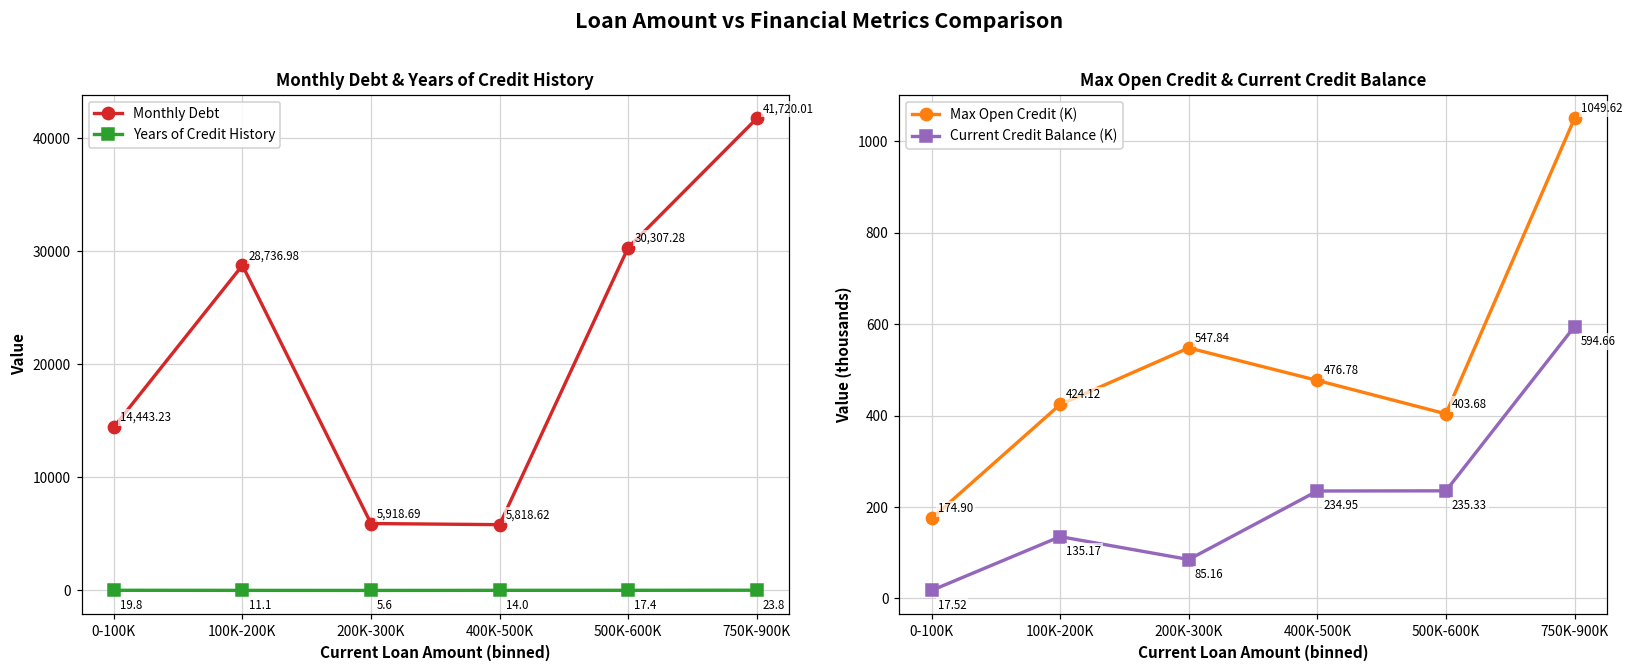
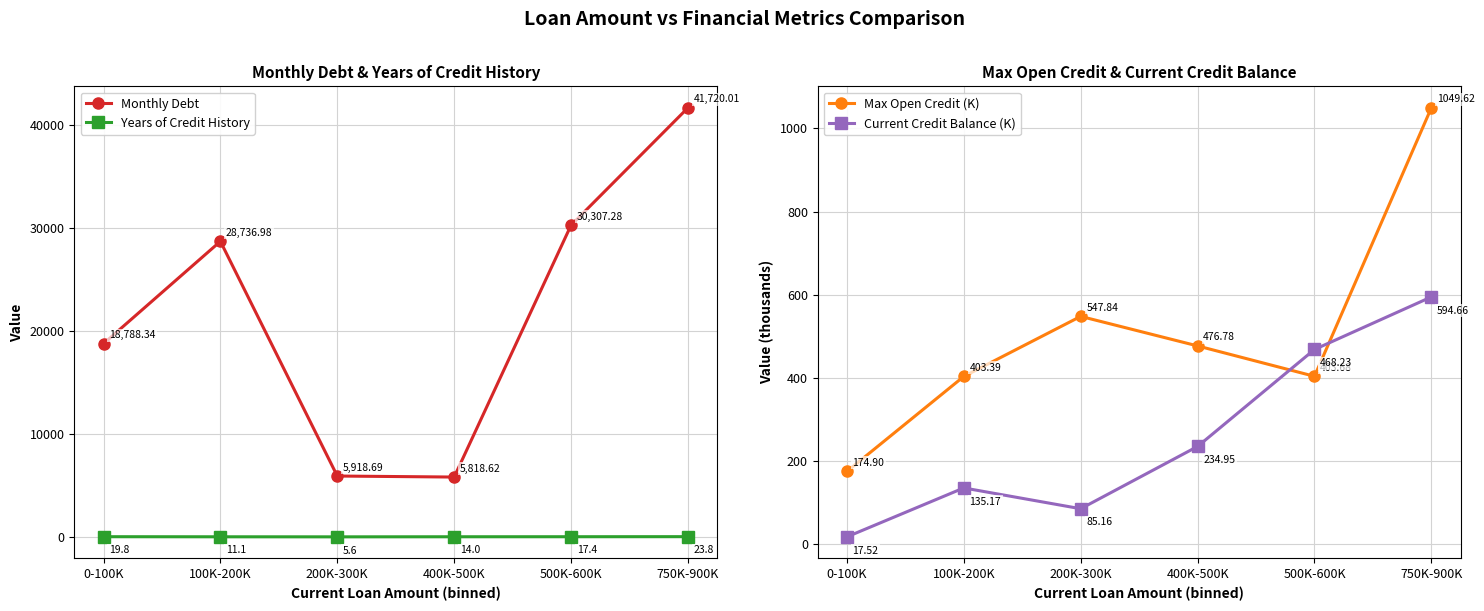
Monthly Debt & Years of Credit History, Monthly Debt, 0-100K: 14,443.23 -> 18,788.34
Max Open Credit & Current Credit Balance, Max Open Credit (K), 100K-200K: 424.12 -> 403.39
Max Open Credit & Current Credit Balance, Current Credit Balance (K), 500K-600K: 235.33 -> 468.23
